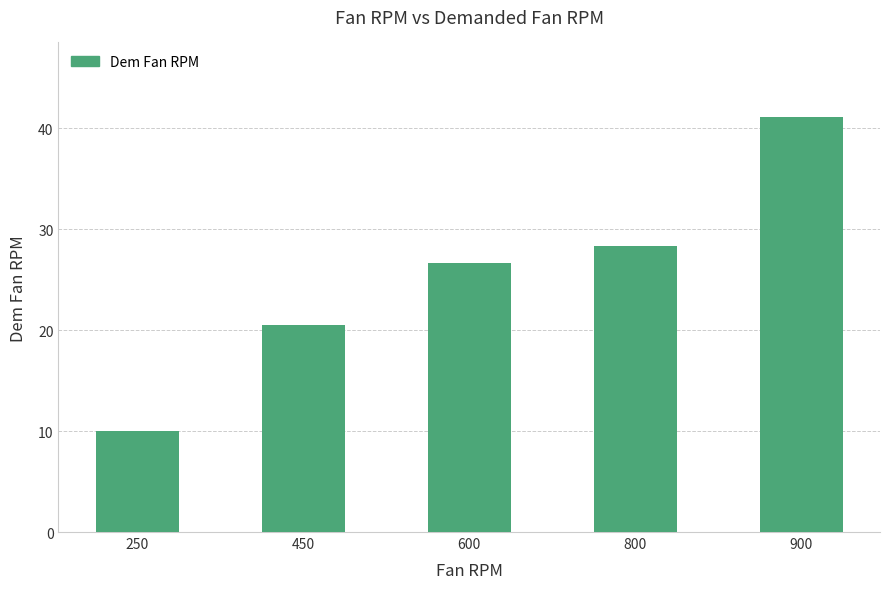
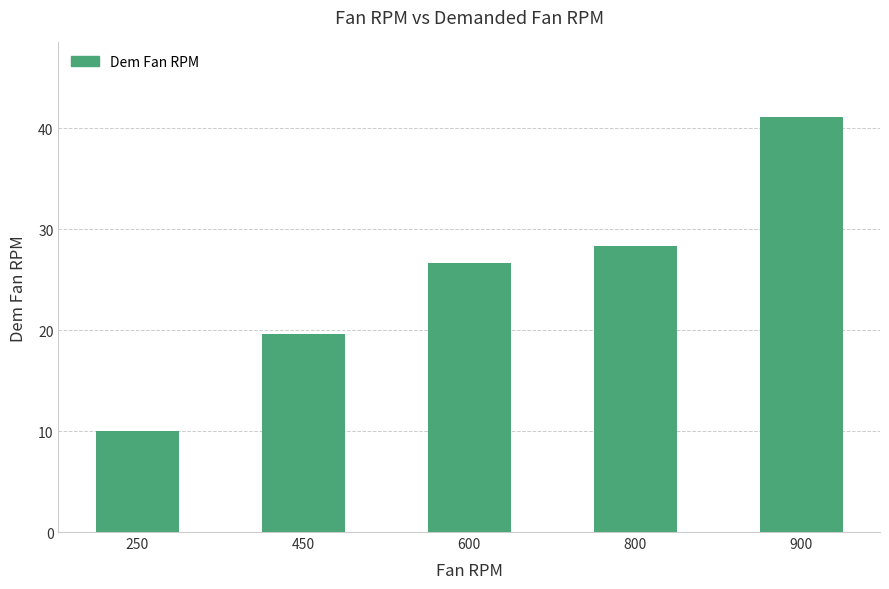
450: 20.5 -> 19.6
